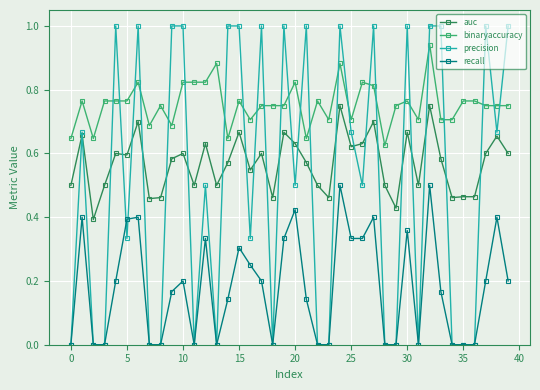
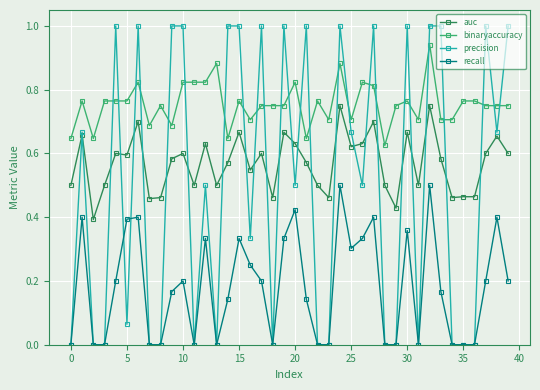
precision, 5: 0.33 -> 0.06
recall, 15: 0.30 -> 0.33
recall, 25: 0.33 -> 0.30
